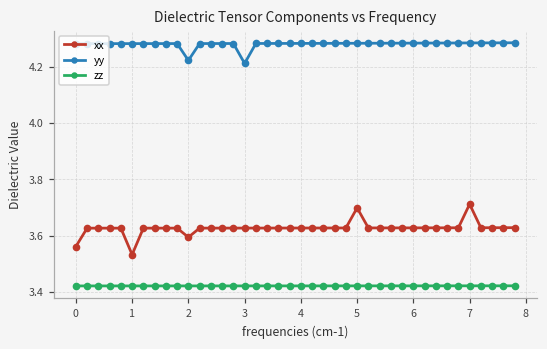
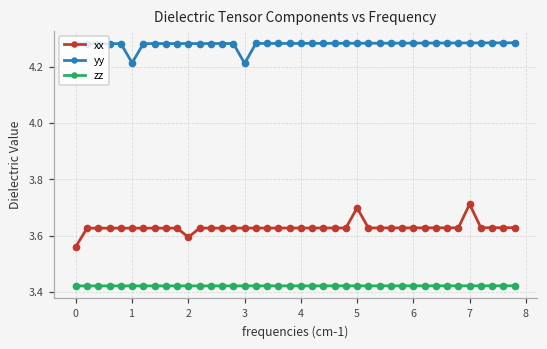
xx, 1: 3.53 -> 3.63
yy, 1: 4.28 -> 4.21
yy, 2: 4.22 -> 4.28
